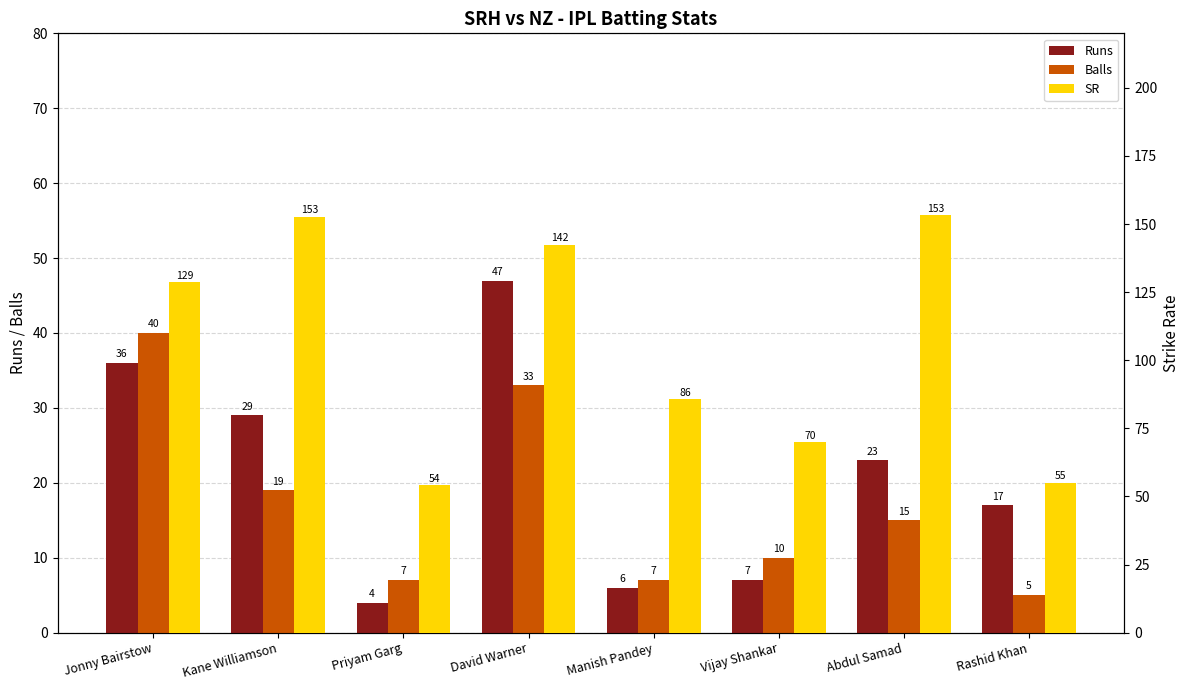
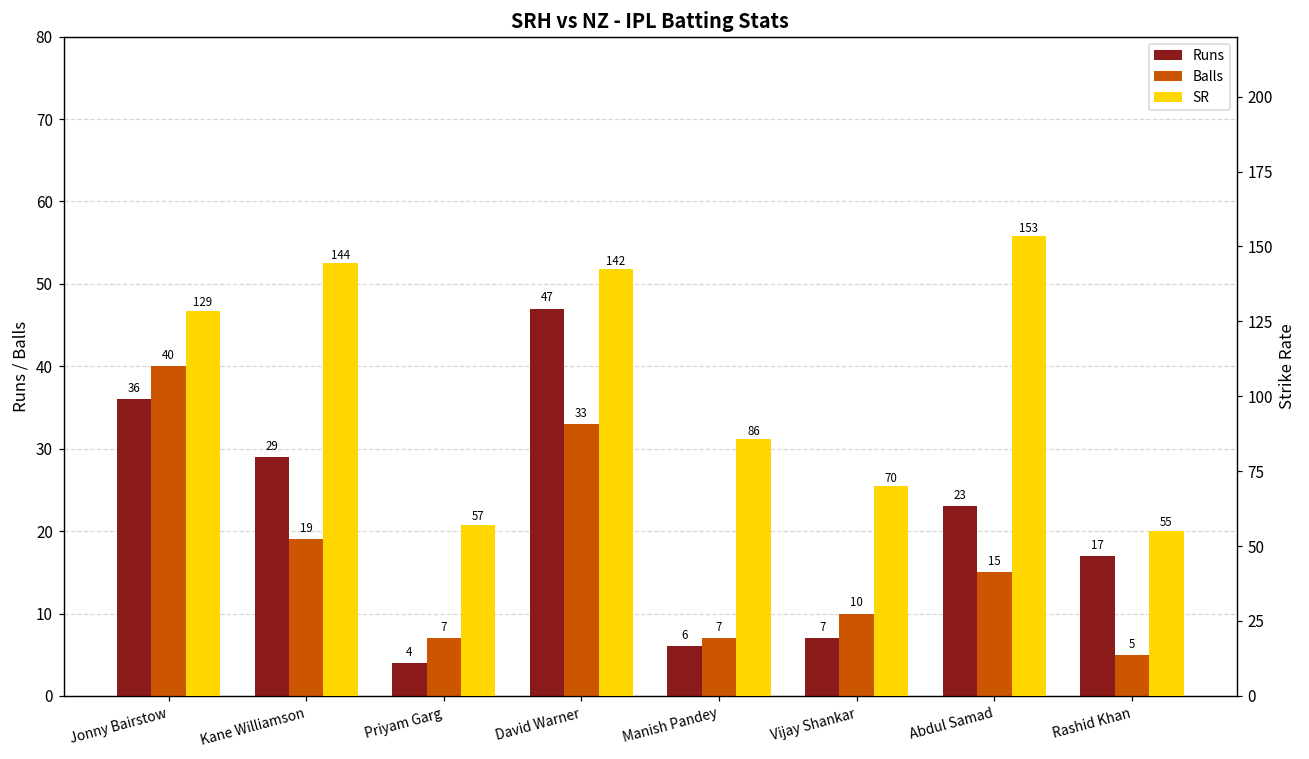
SR, Kane Williamson: 153 -> 144
SR, Priyam Garg: 54 -> 57
